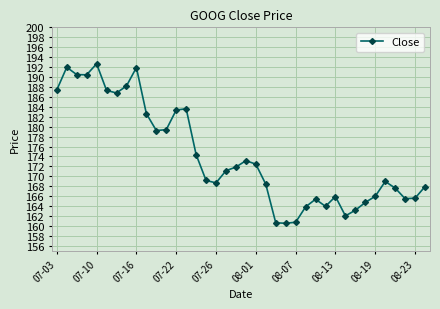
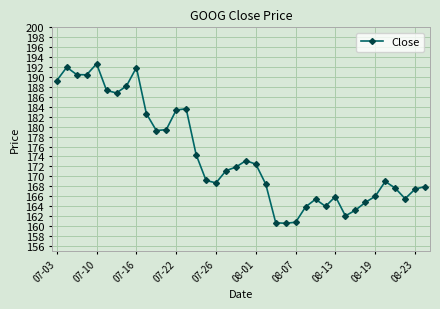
07-03: 187 -> 189
08-23: 166 -> 167
